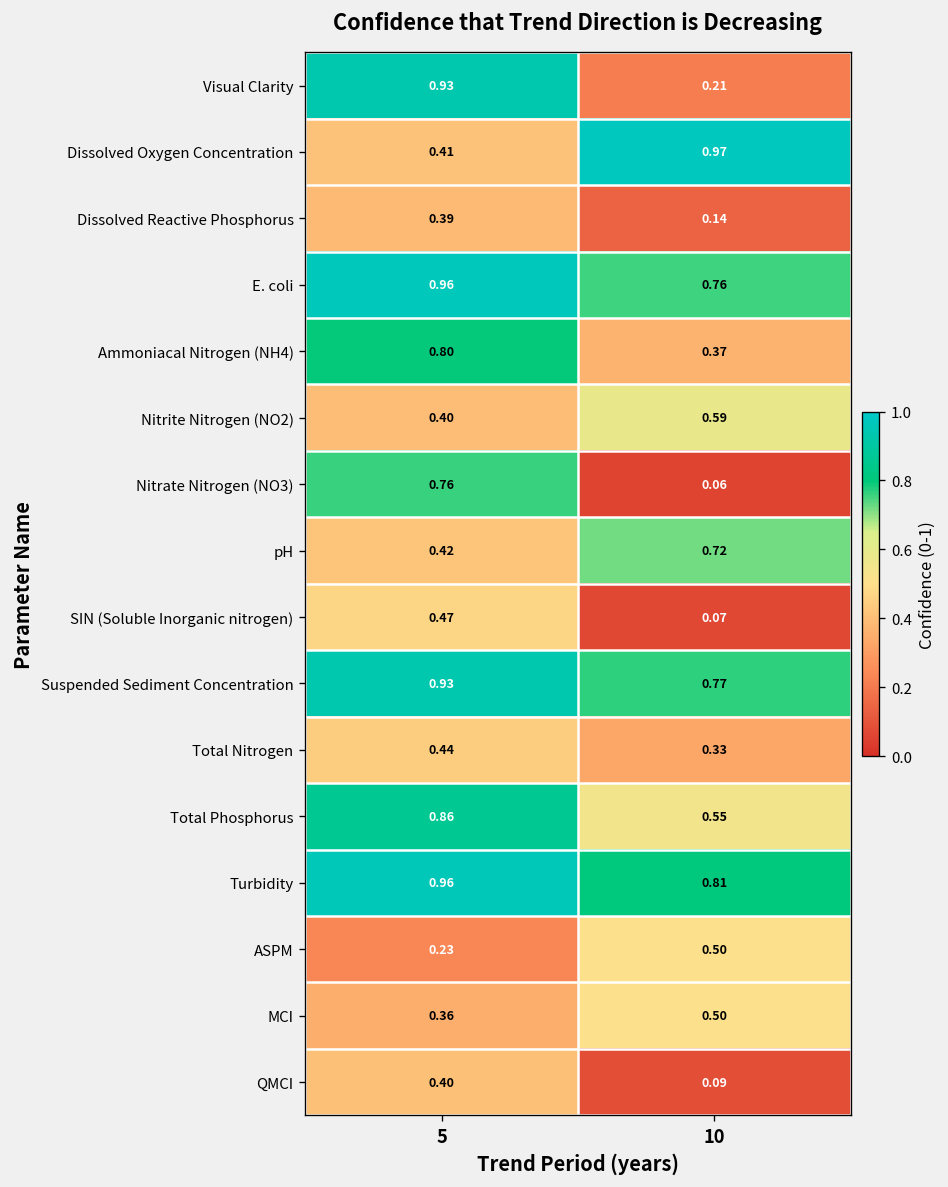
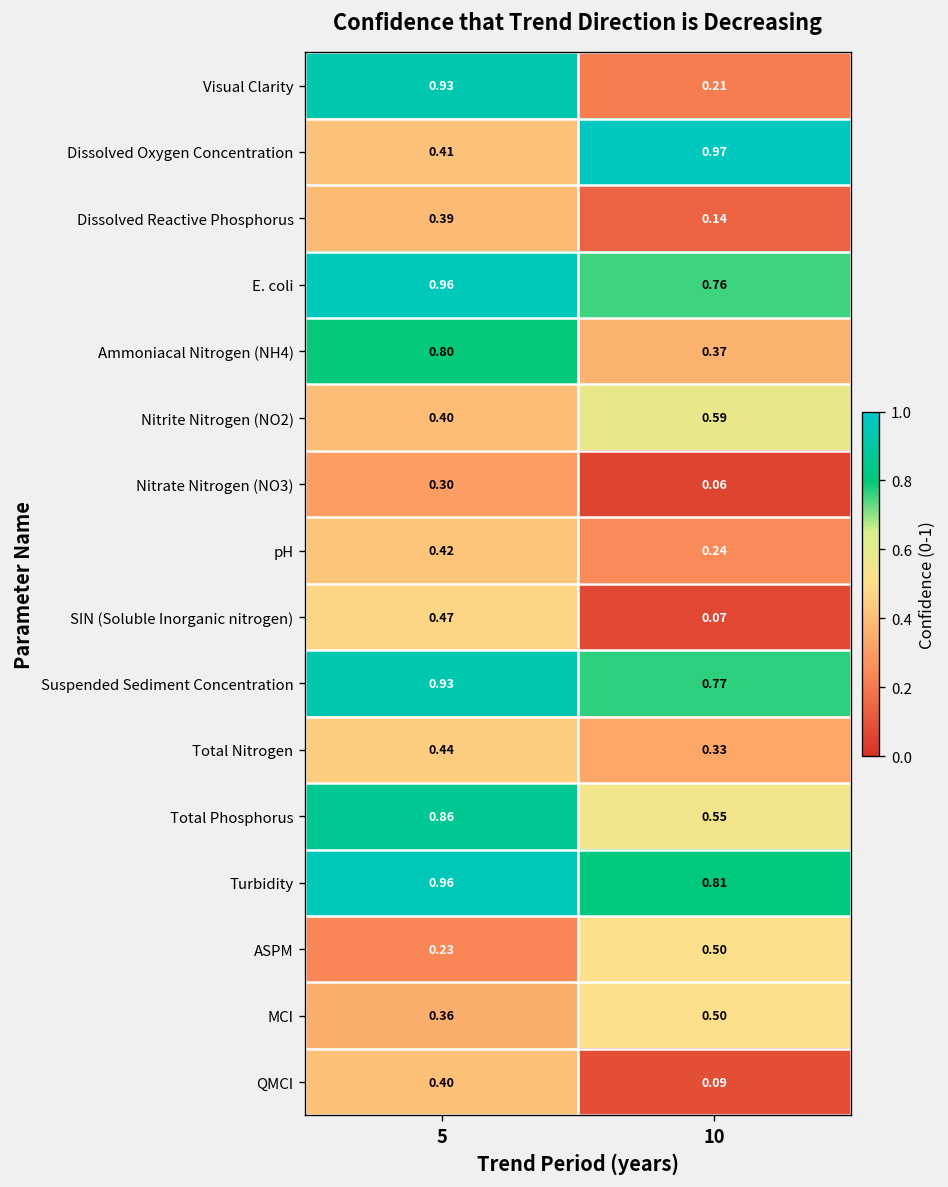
Nitrate Nitrogen (NO3), 5: 0.76 -> 0.30
pH, 10: 0.72 -> 0.24
